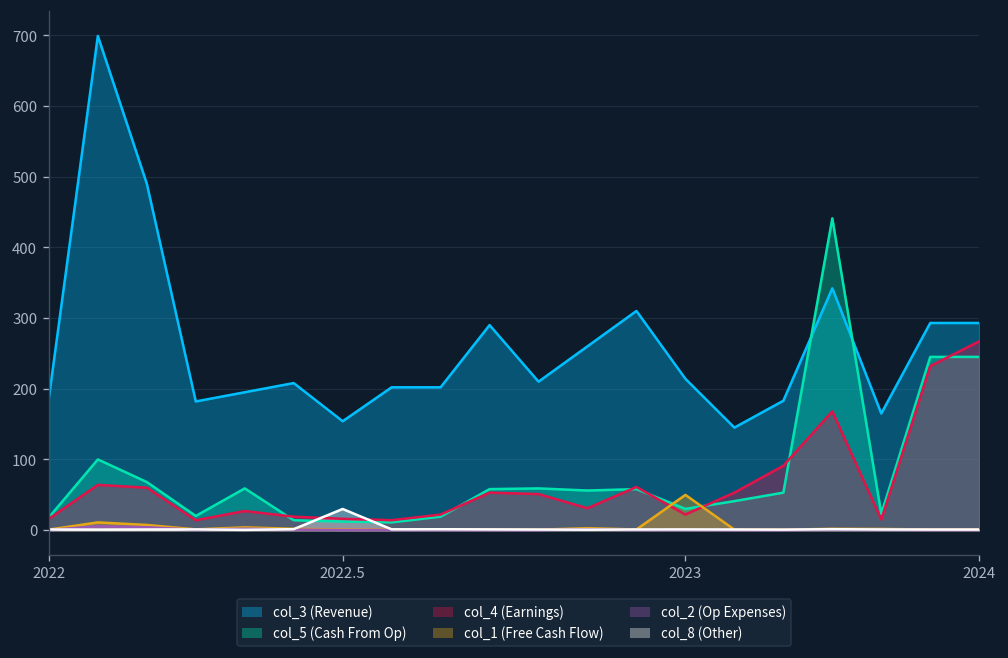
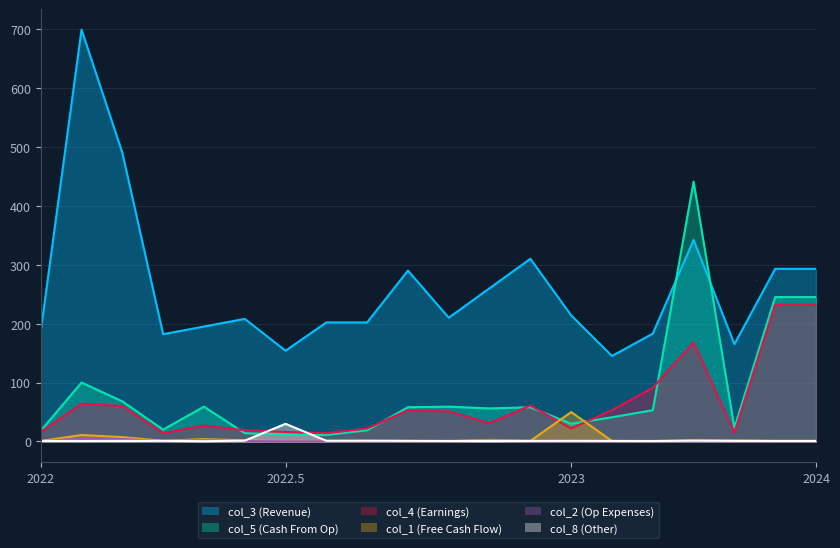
col_4 (Earnings), 2024: 270 -> 230
